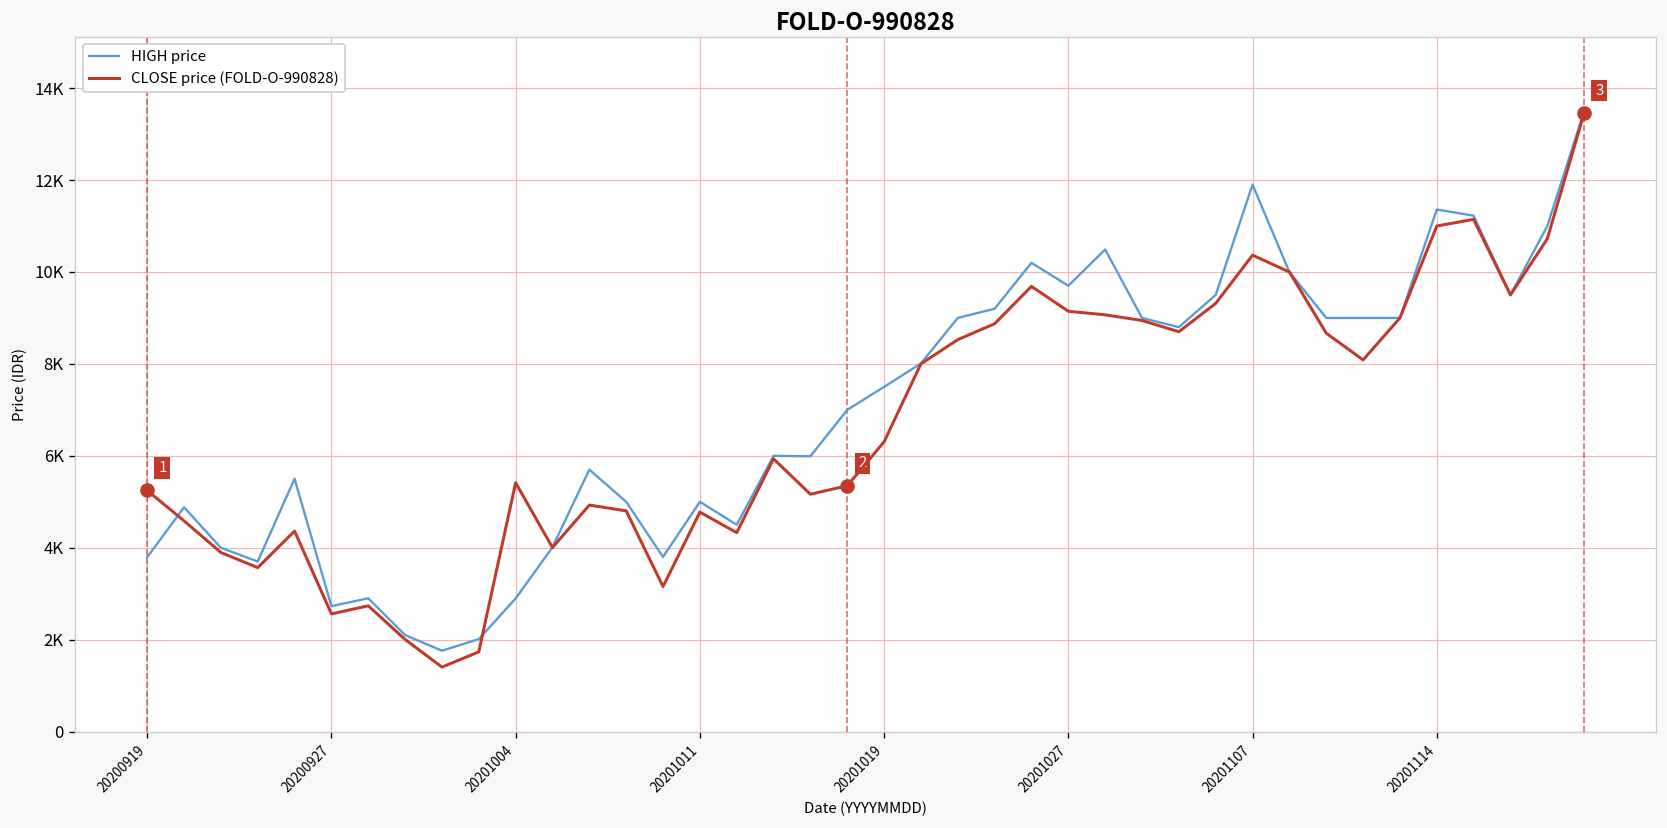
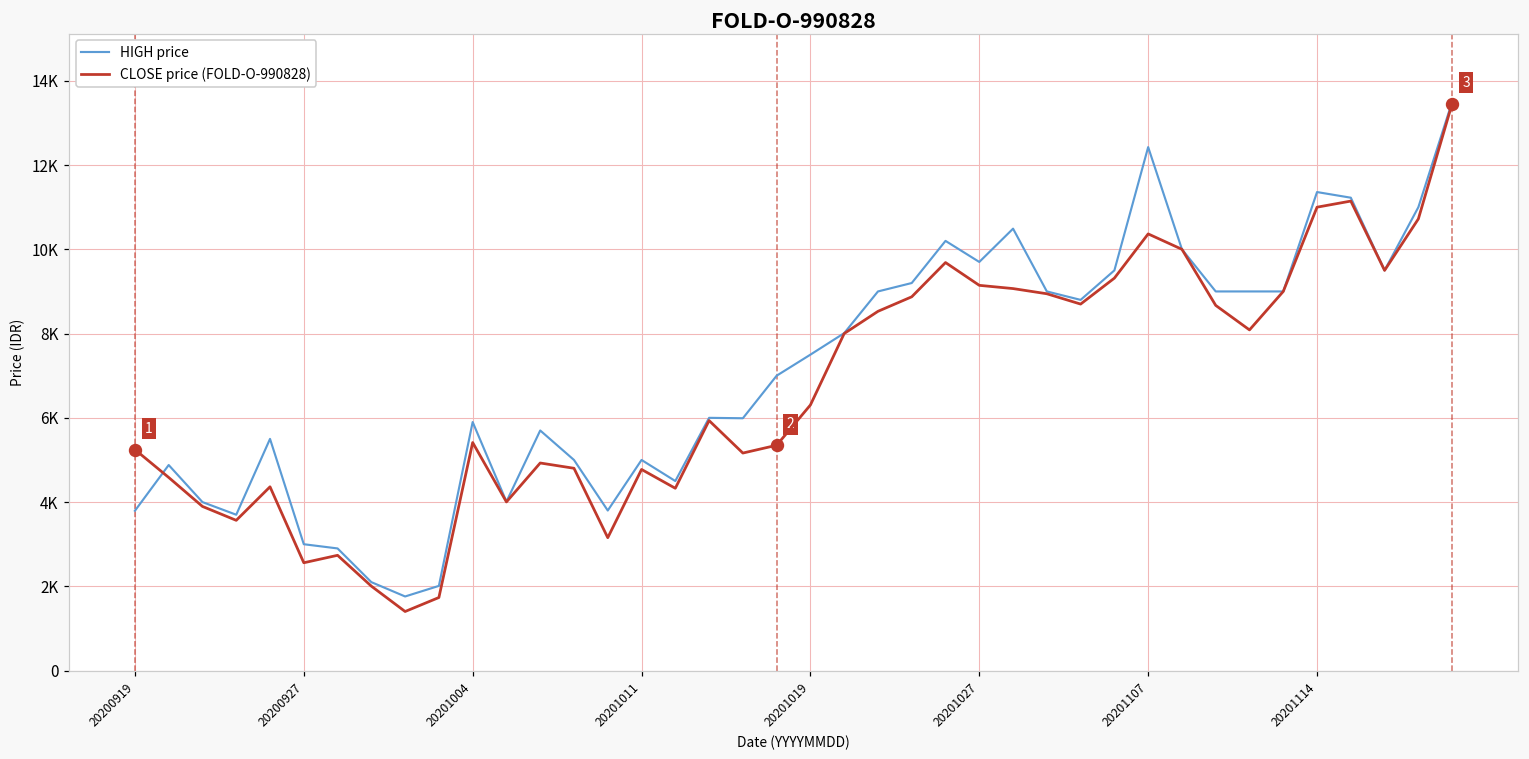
HIGH price, 20200927: 2700 -> 3000
HIGH price, 20201004: 2900 -> 5900
HIGH price, 20201107: 11900 -> 12400
